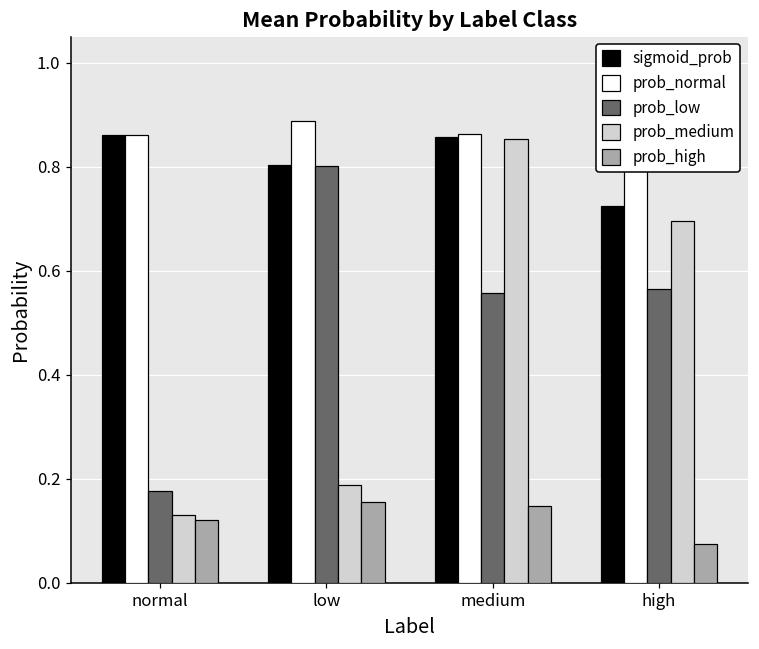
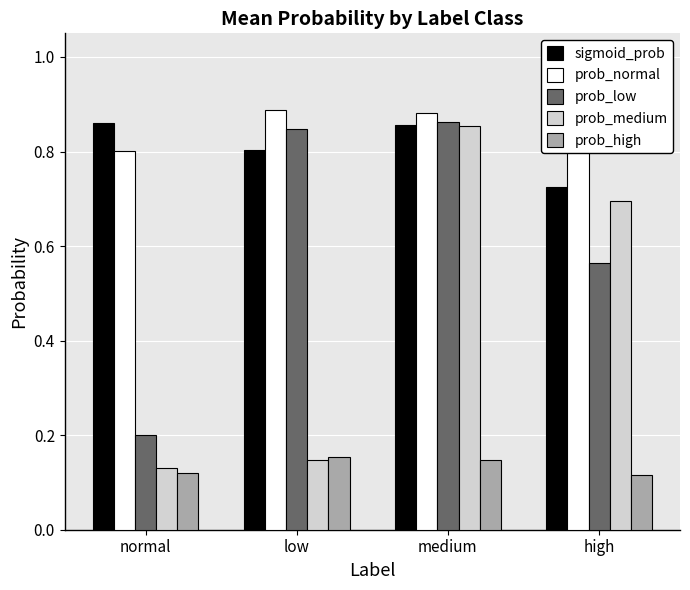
prob_normal, normal: 0.86 -> 0.80
prob_low, normal: 0.18 -> 0.20
prob_low, low: 0.80 -> 0.85
prob_medium, low: 0.19 -> 0.15
prob_normal, medium: 0.86 -> 0.88
prob_low, medium: 0.56 -> 0.86
prob_high, high: 0.07 -> 0.11
